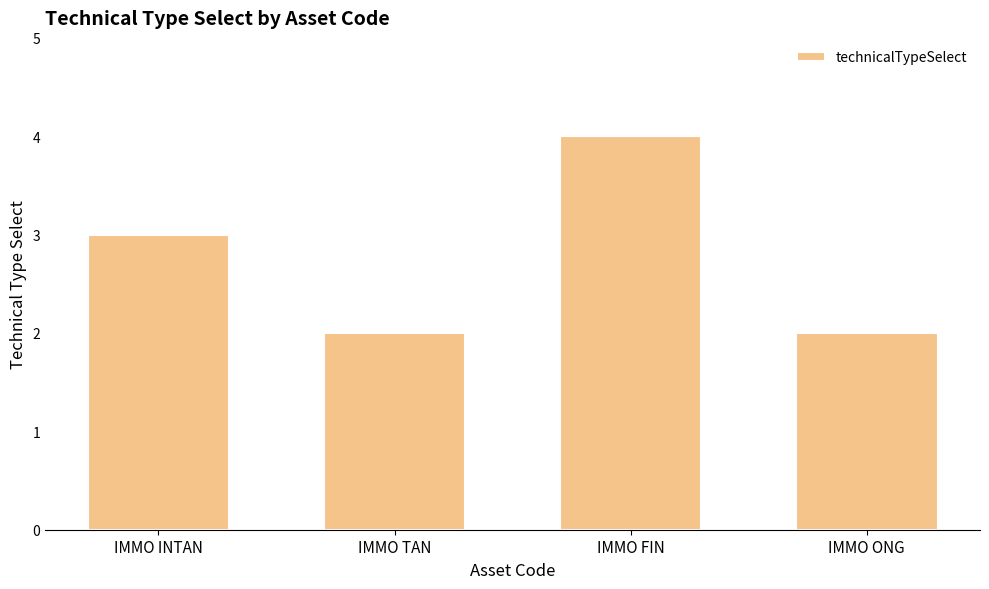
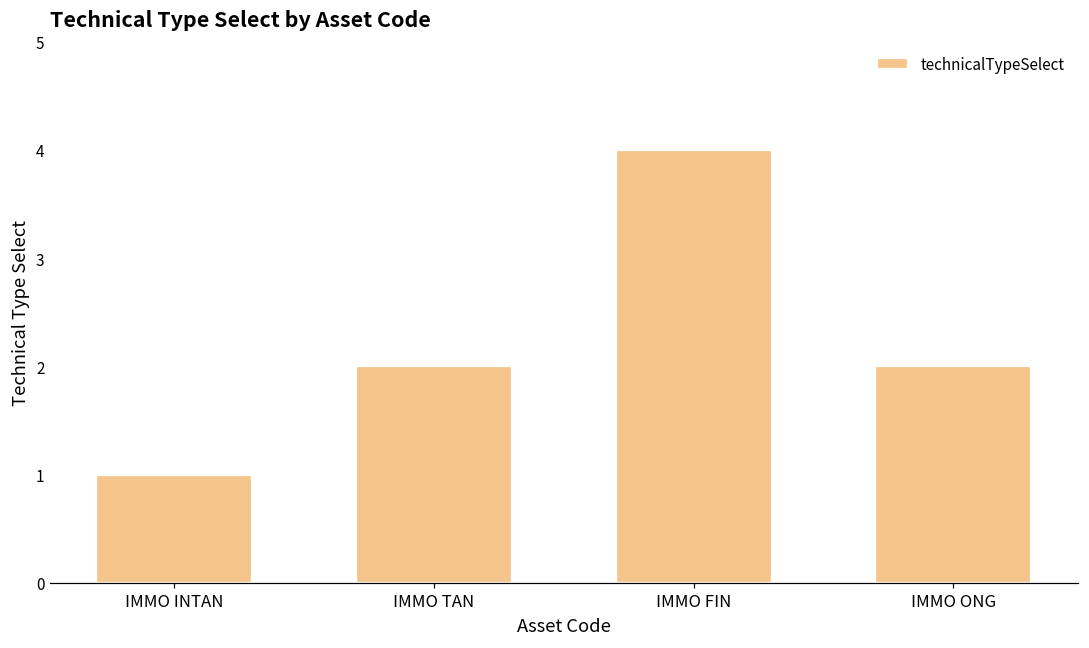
IMMO INTAN: 3 -> 1
